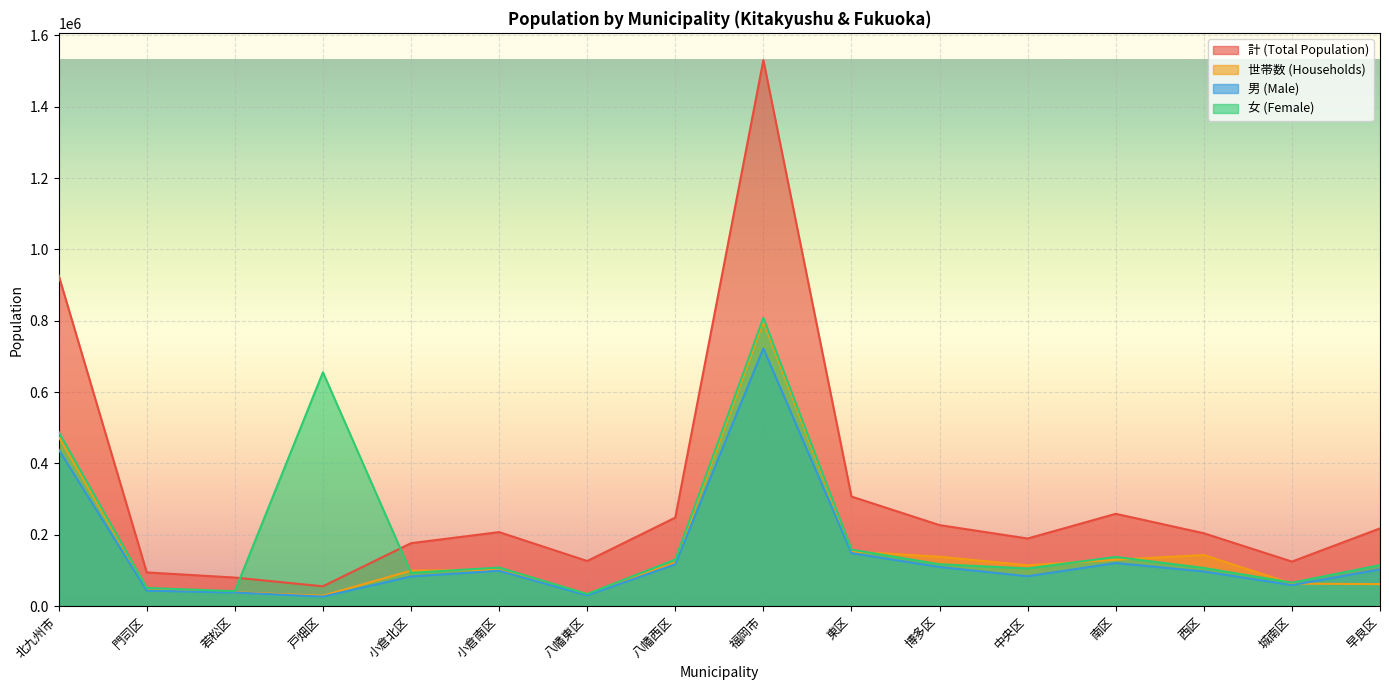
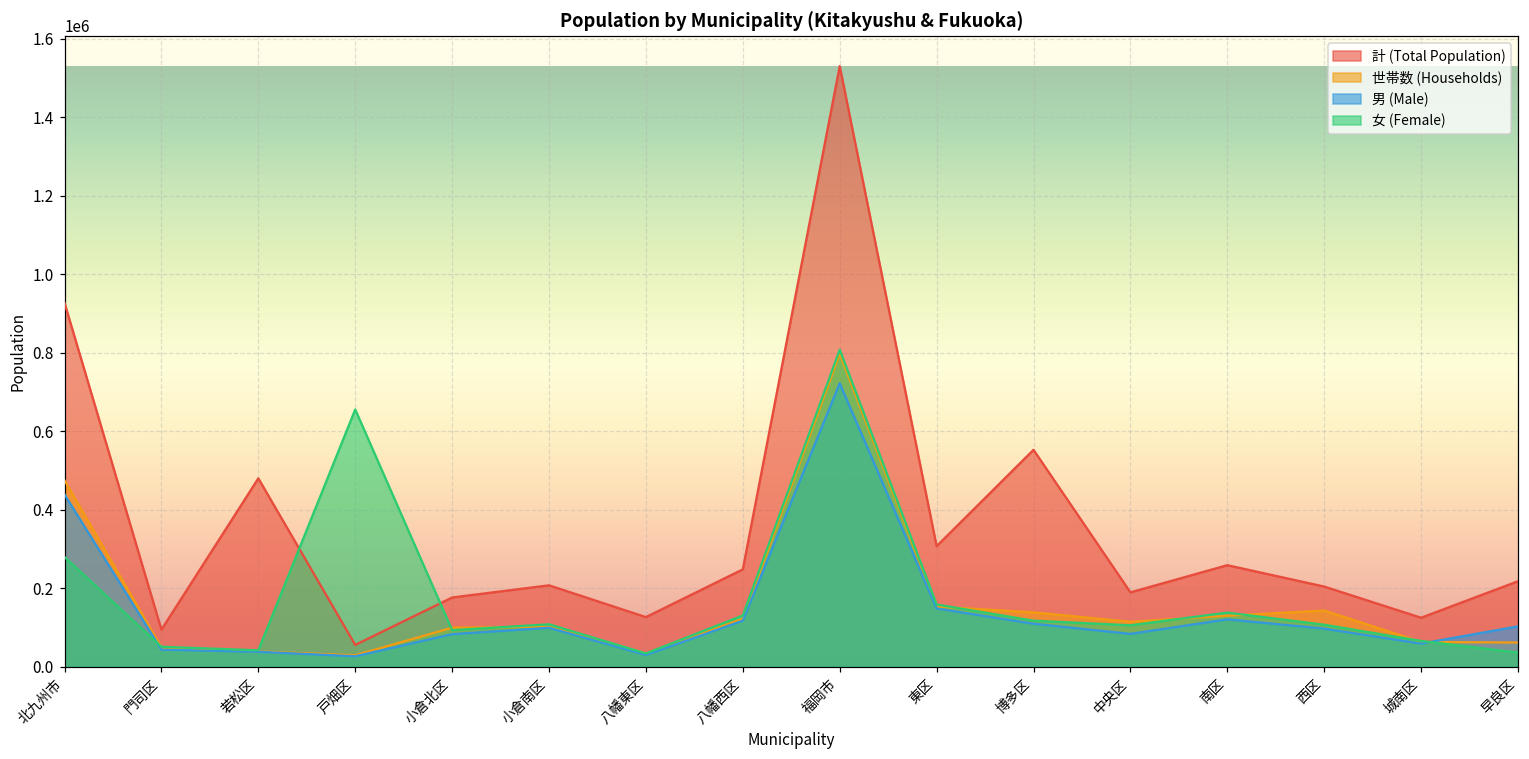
女 (Female), 北九州市: 490000 -> 280000
計 (Total Population), 若松区: 80000 -> 480000
計 (Total Population), 博多区: 230000 -> 550000
女 (Female), 早良区: 120000 -> 40000
